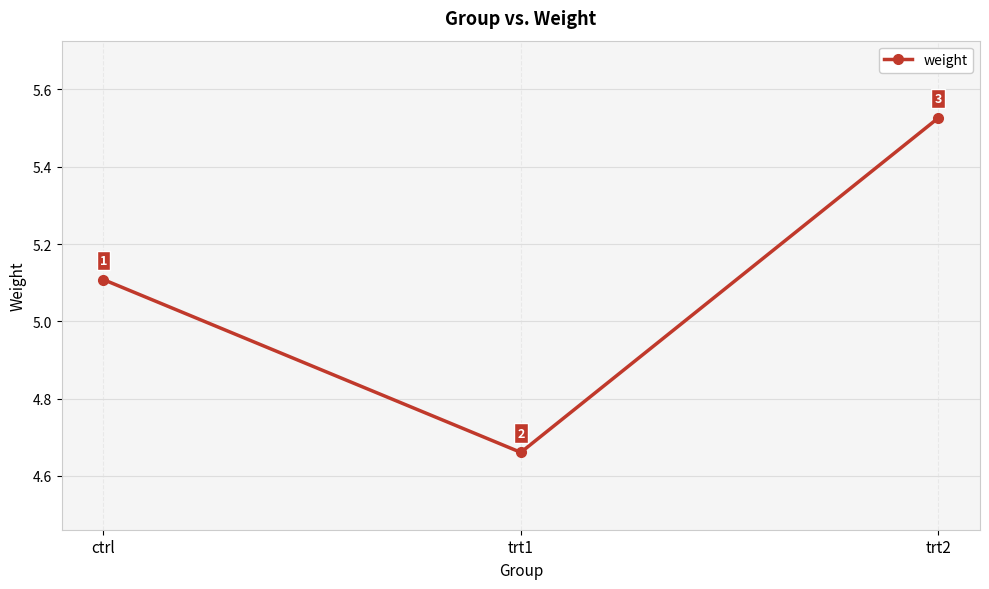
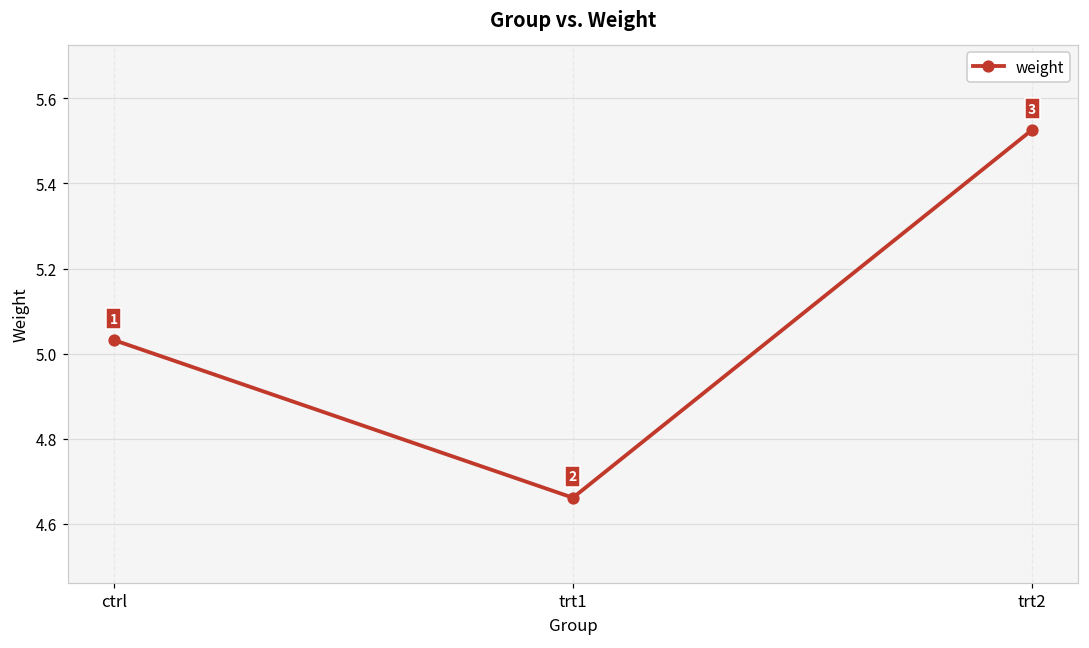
ctrl: 5.11 -> 5.03
